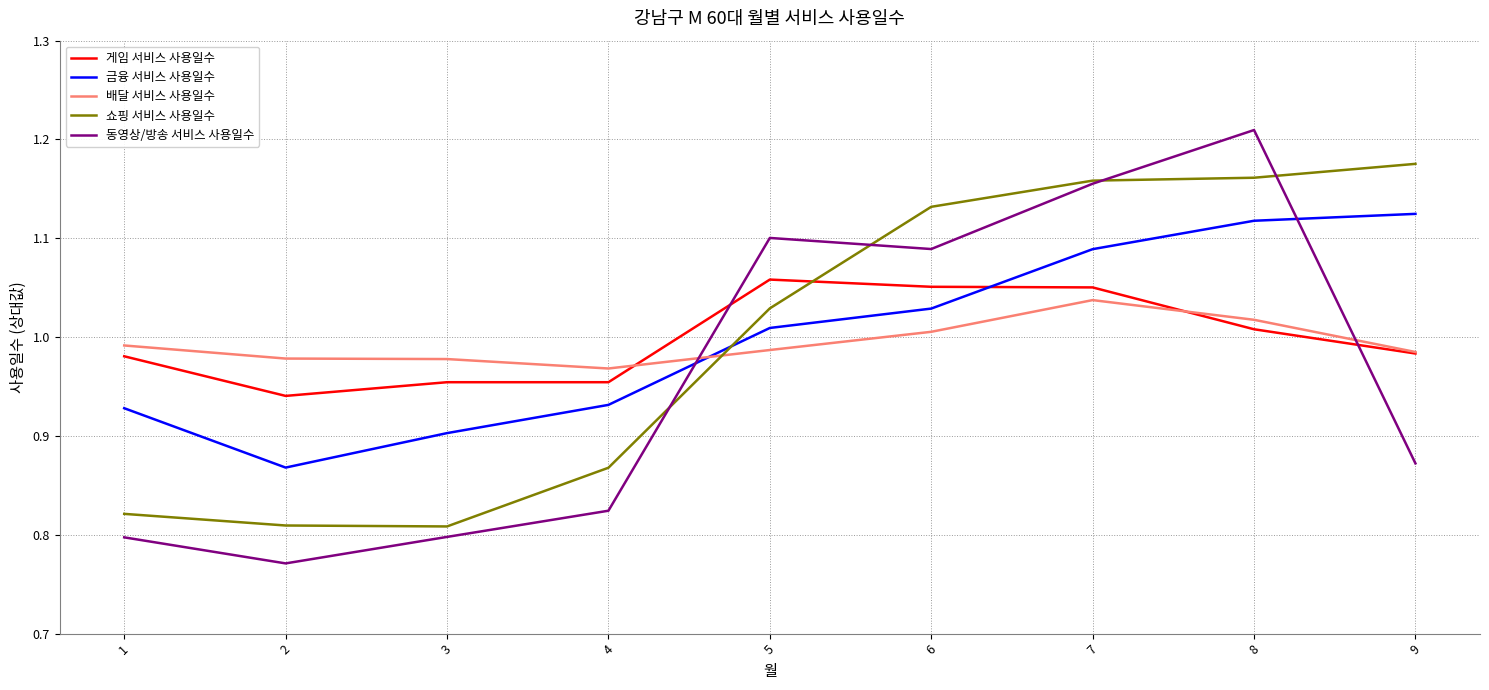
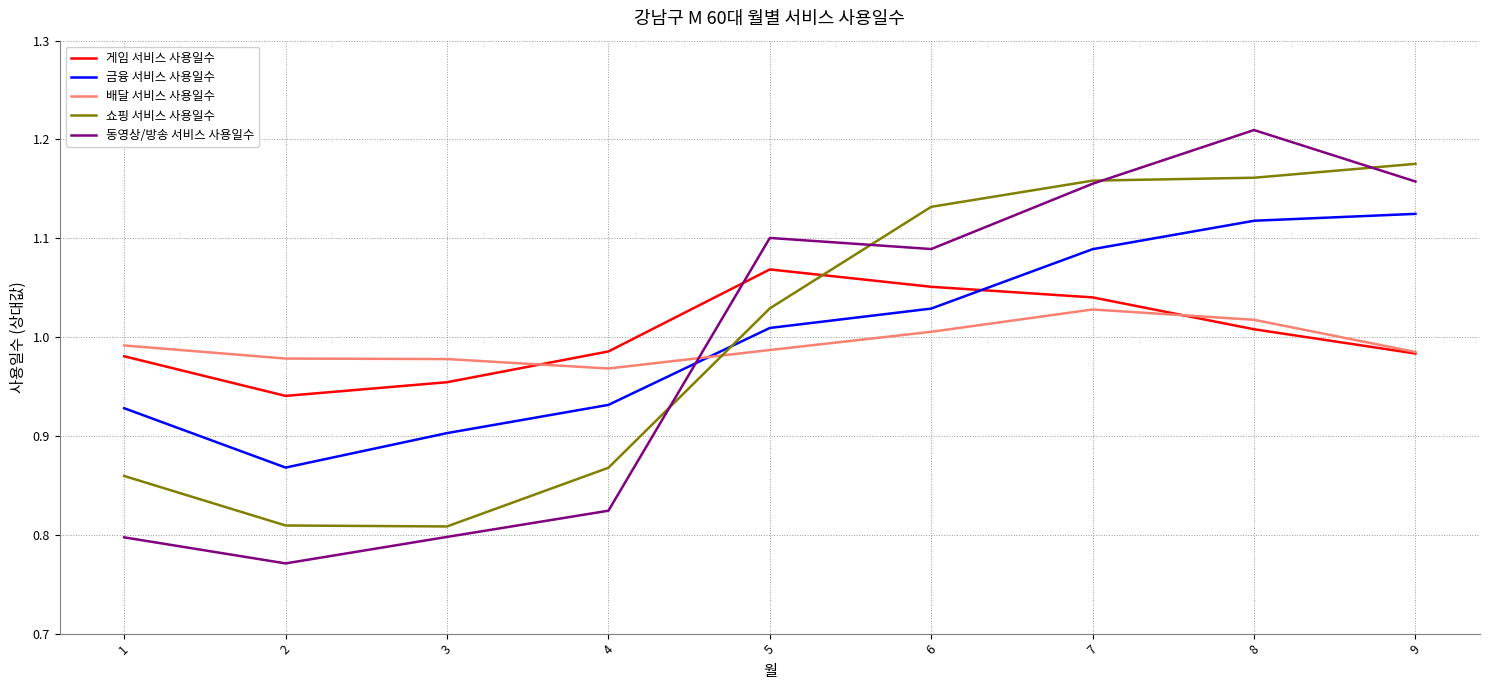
쇼핑 서비스 사용일수, 1: 0.82 -> 0.86
게임 서비스 사용일수, 4: 0.95 -> 0.99
게임 서비스 사용일수, 5: 1.06 -> 1.07
게임 서비스 사용일수, 7: 1.05 -> 1.04
배달 서비스 사용일수, 7: 1.04 -> 1.03
동영상/방송 서비스 사용일수, 9: 0.87 -> 1.16
